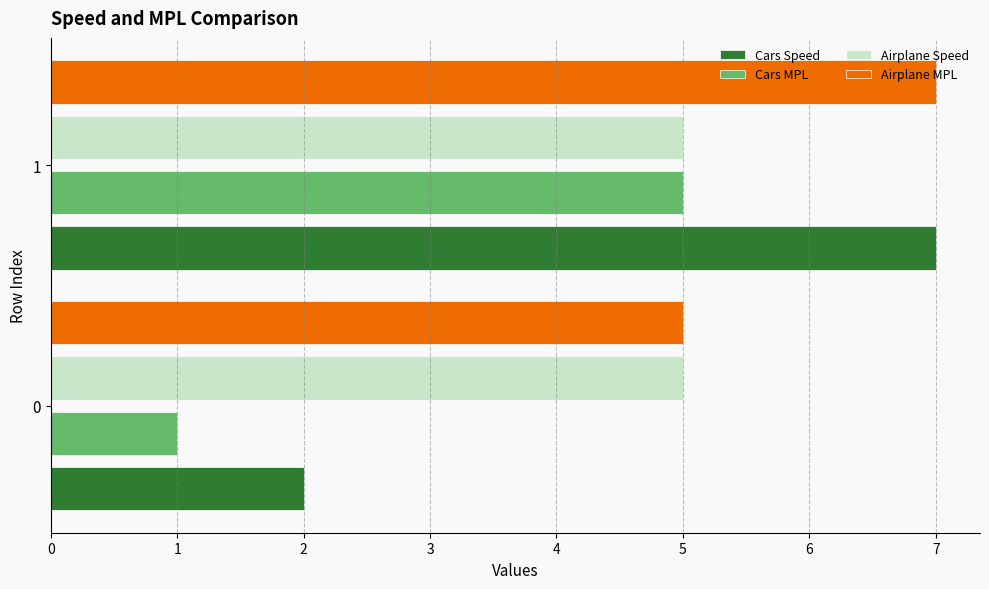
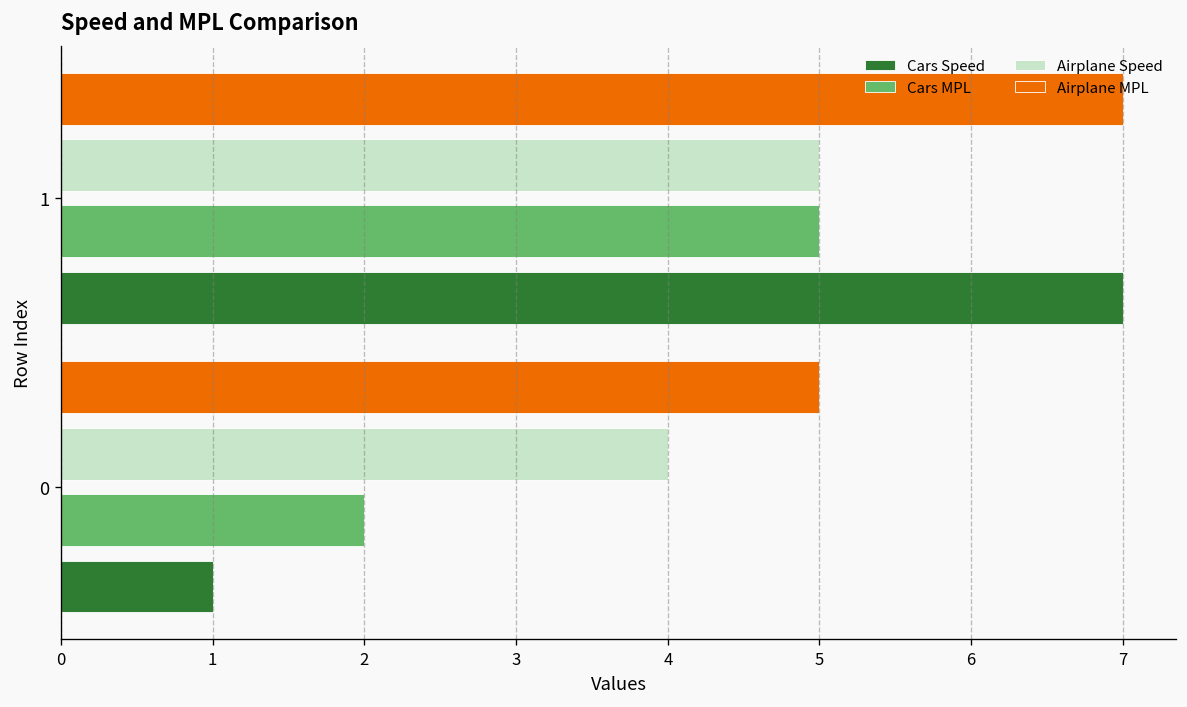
Airplane Speed, 0: 5 -> 4
Cars MPL, 0: 1 -> 2
Cars Speed, 0: 2 -> 1
